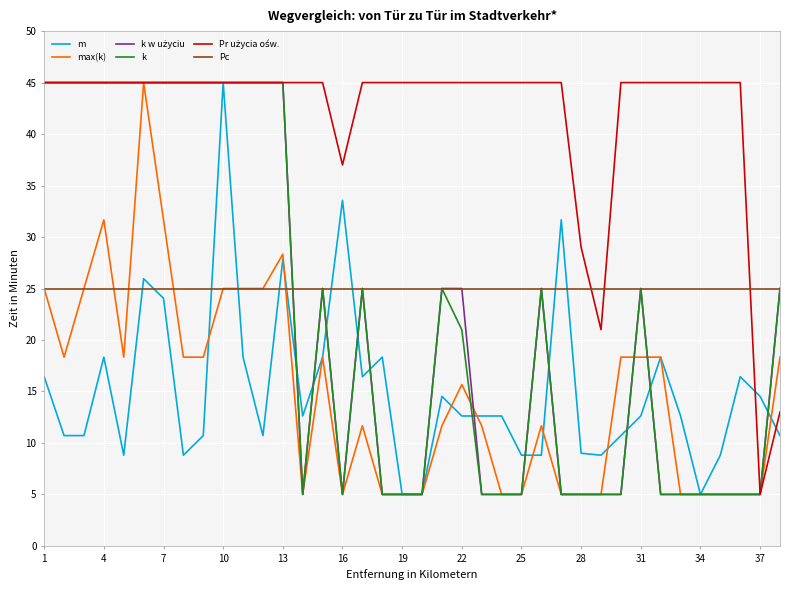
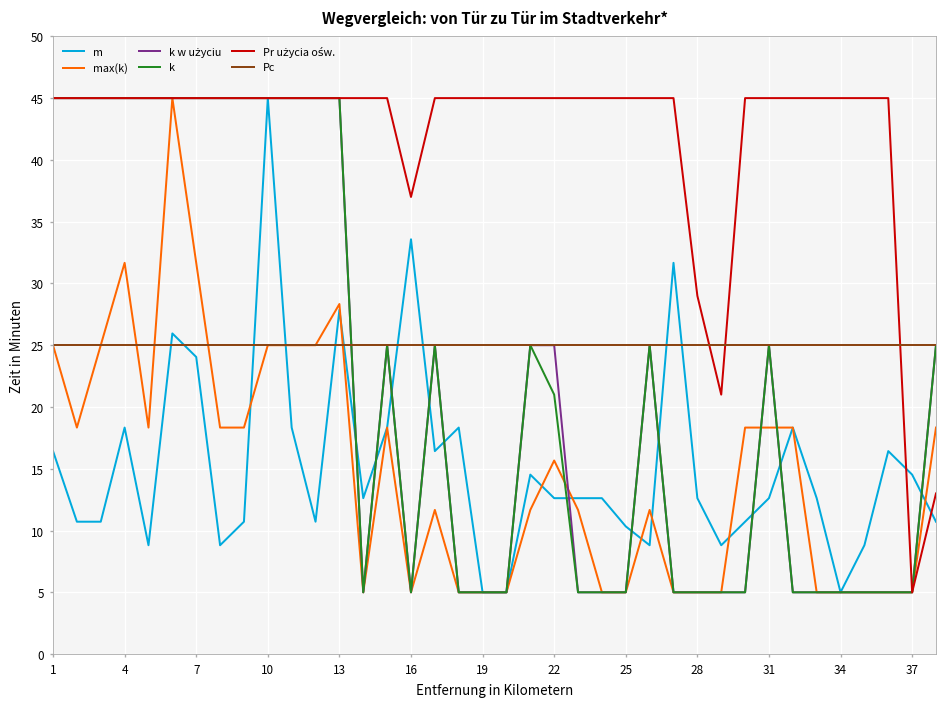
m, 25: 8.8 -> 10.3
m, 28: 9.0 -> 12.6
